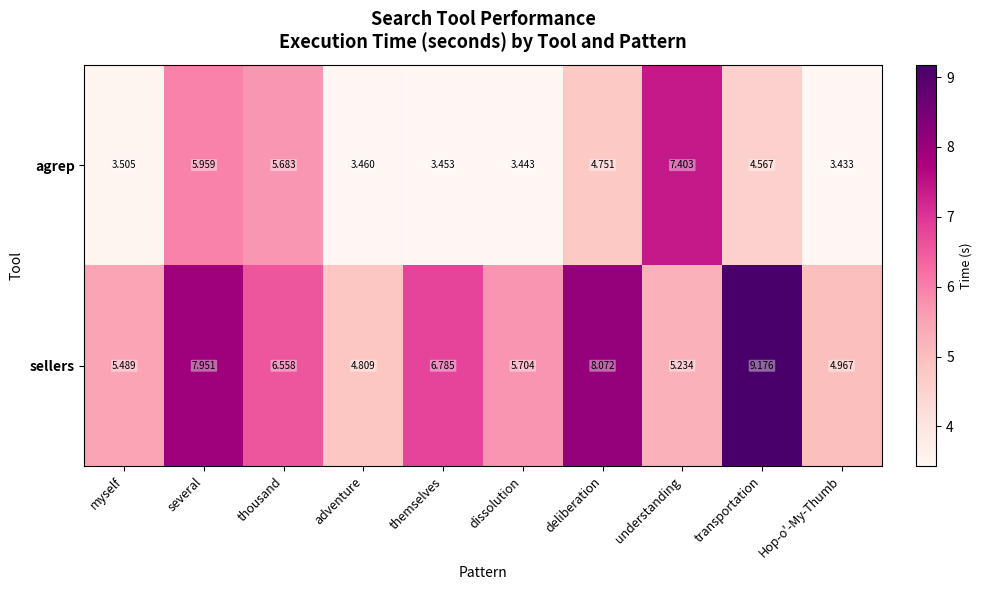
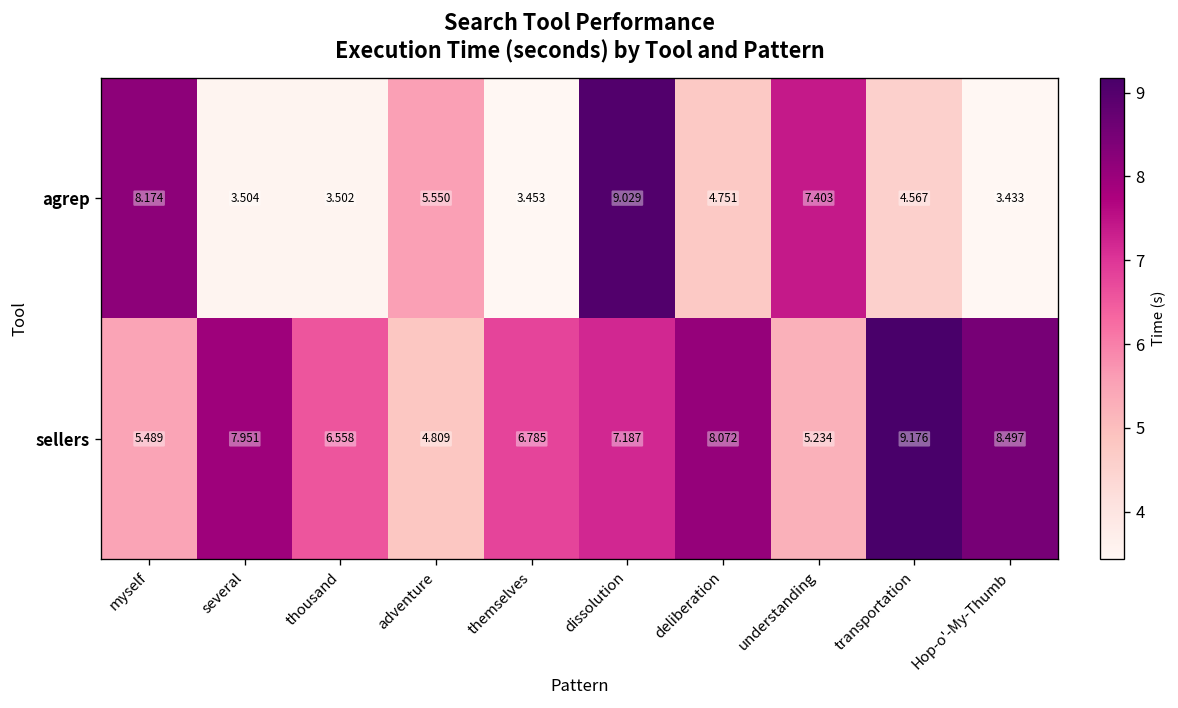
agrep, myself: 3.505 -> 8.174
agrep, several: 5.959 -> 3.504
agrep, thousand: 5.683 -> 3.502
agrep, adventure: 3.460 -> 5.550
agrep, dissolution: 3.443 -> 9.029
sellers, dissolution: 5.704 -> 7.187
sellers, Hop-o'-My-Thumb: 4.967 -> 8.497
